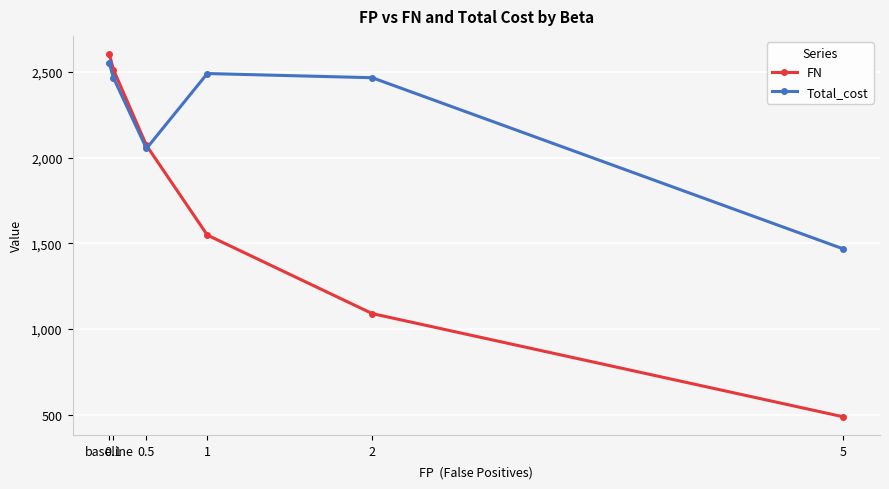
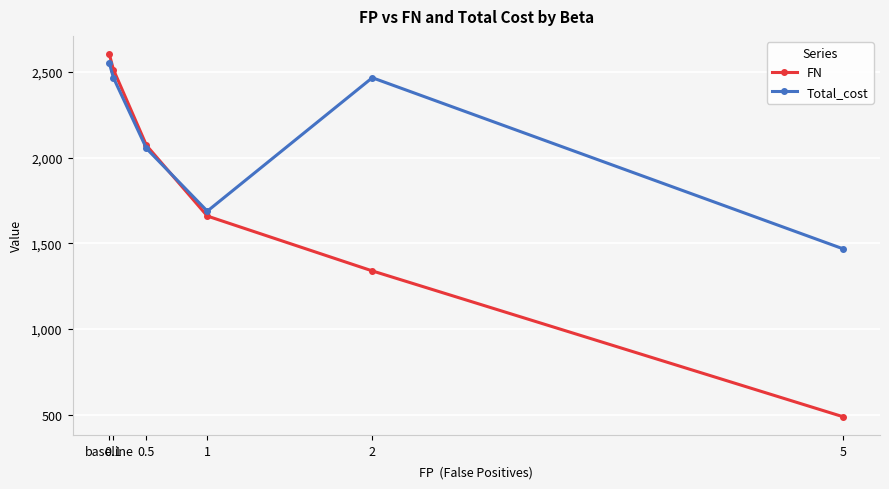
FN, 1: 1,550 -> 1,660
Total_cost, 1: 2,490 -> 1,690
FN, 2: 1,090 -> 1,340
